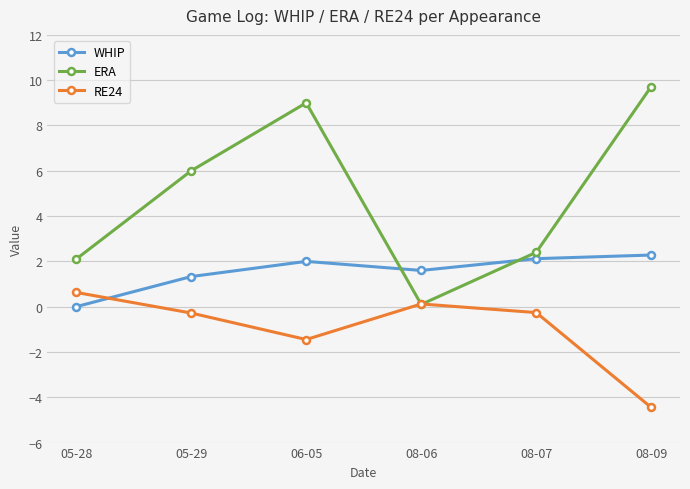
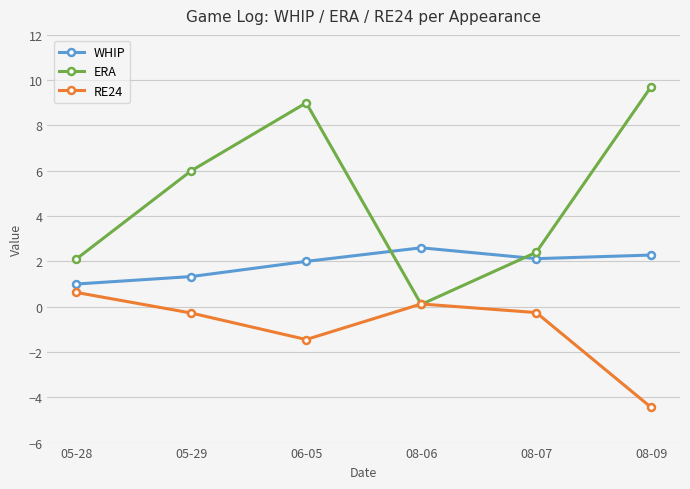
WHIP, 05-28: 0 -> 1
WHIP, 08-06: 1.6 -> 2.6
